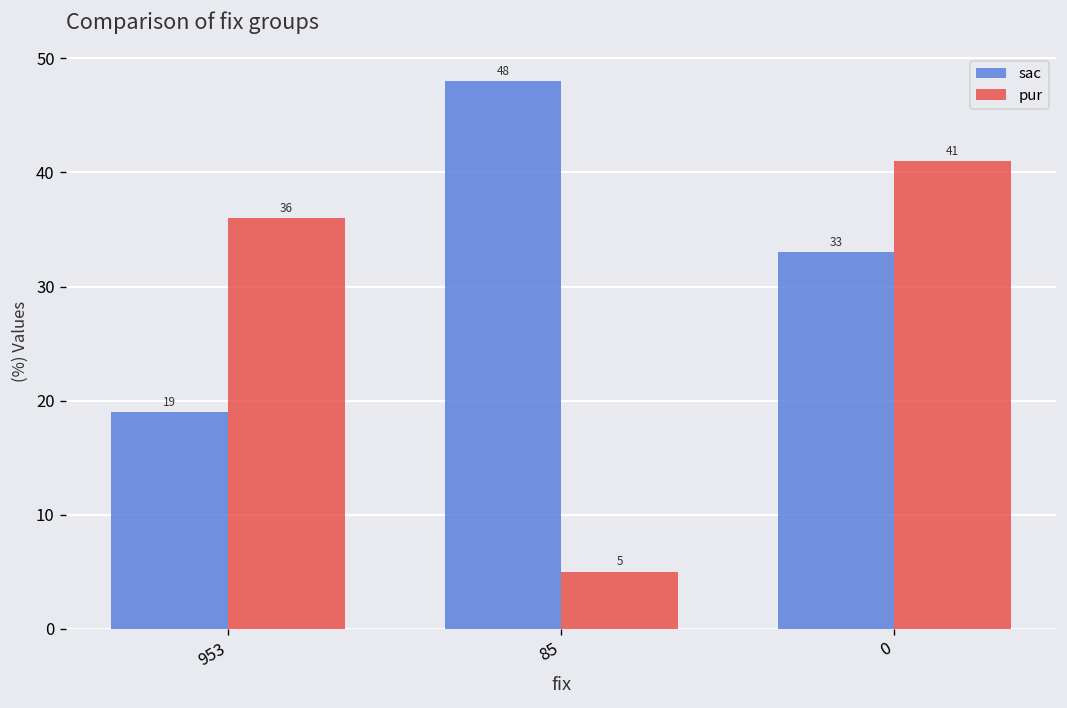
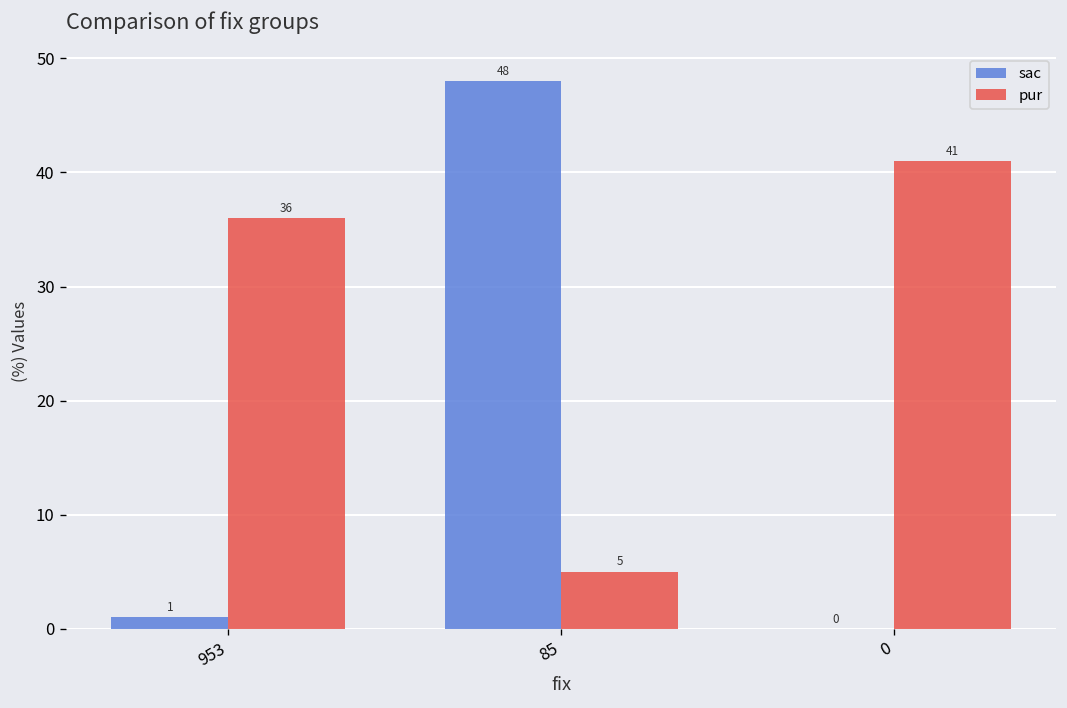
sac, 953: 19 -> 1
sac, 0: 33 -> 0
